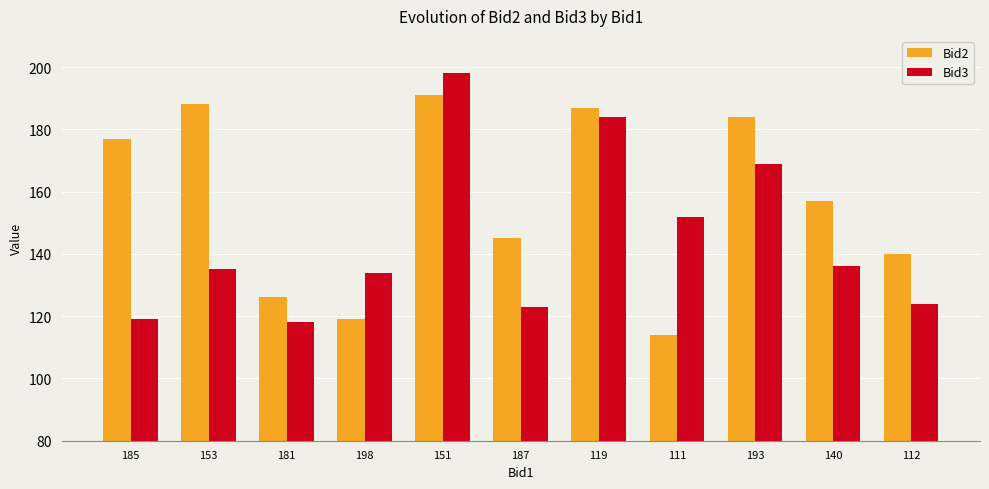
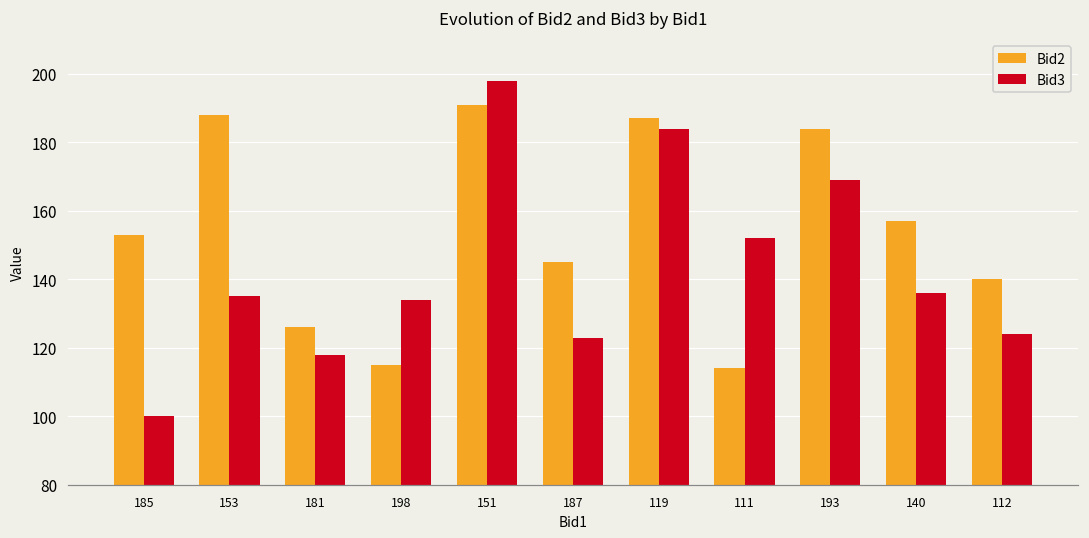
Bid2, 185: 177 -> 153
Bid3, 185: 119 -> 100
Bid2, 198: 119 -> 115
